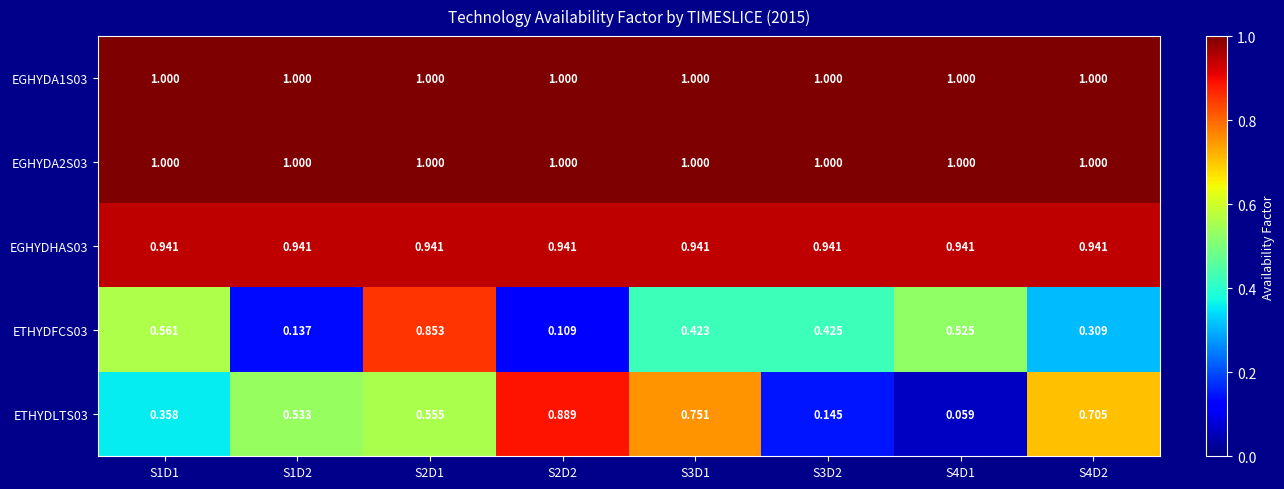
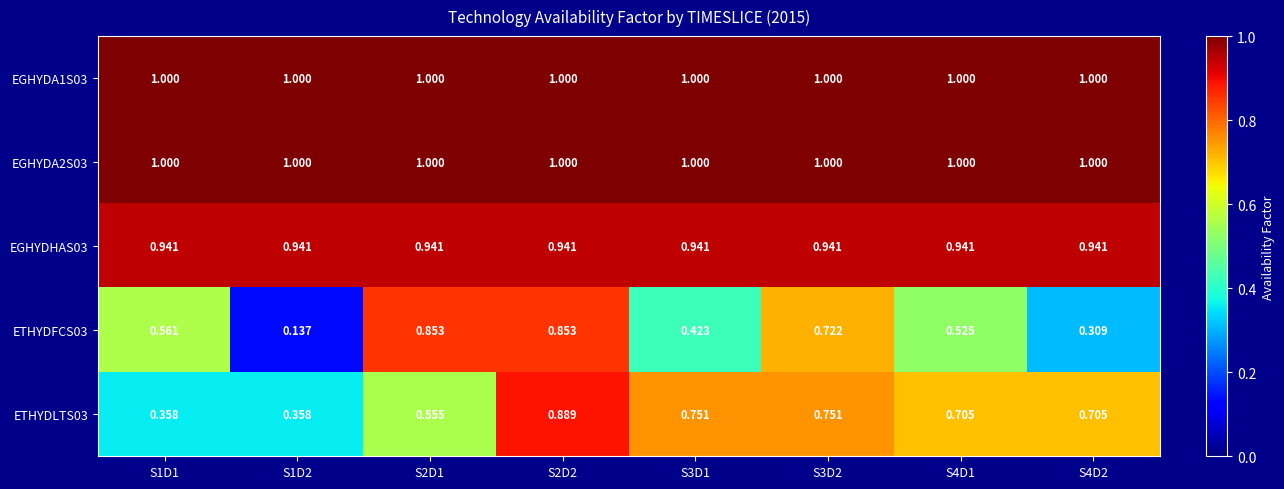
ETHYDFCS03, S2D2: 0.109 -> 0.853
ETHYDFCS03, S3D2: 0.425 -> 0.722
ETHYDLTS03, S1D2: 0.533 -> 0.358
ETHYDLTS03, S3D2: 0.145 -> 0.751
ETHYDLTS03, S4D1: 0.059 -> 0.705
